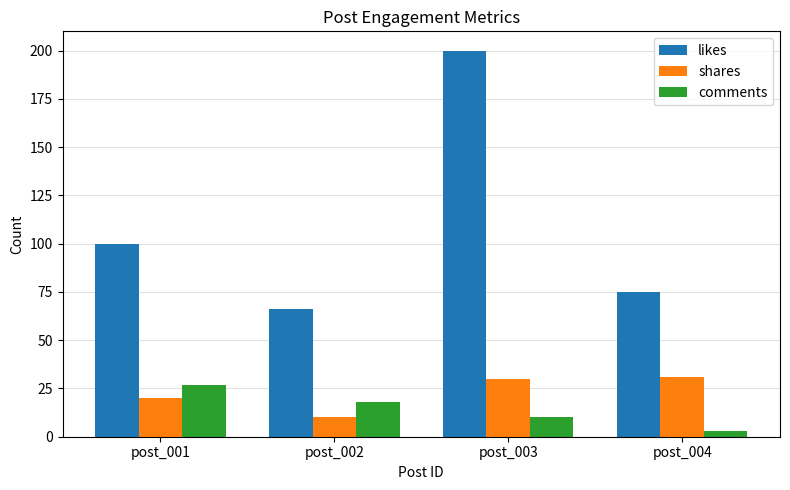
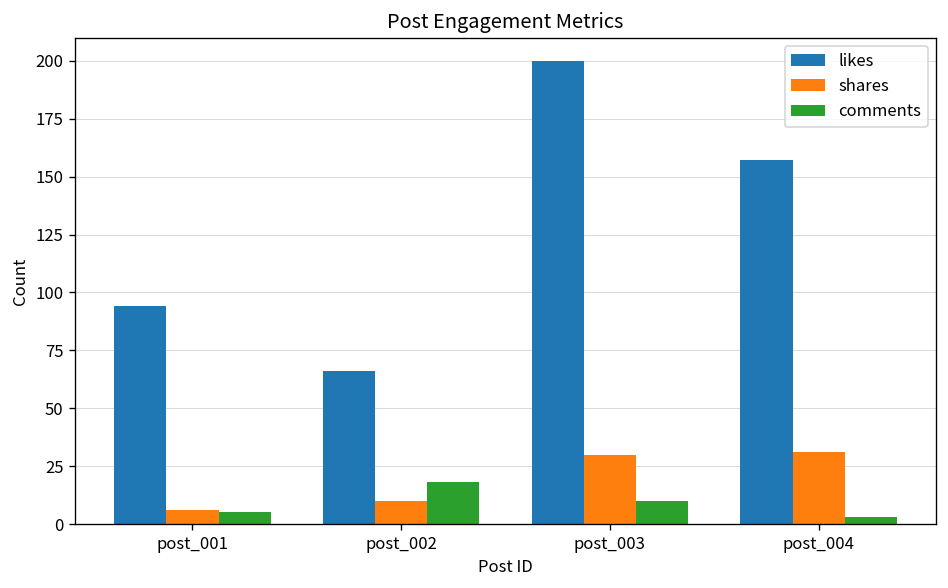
likes, post_001: 100 -> 94
shares, post_001: 20 -> 6
comments, post_001: 27 -> 5
likes, post_004: 75 -> 157
